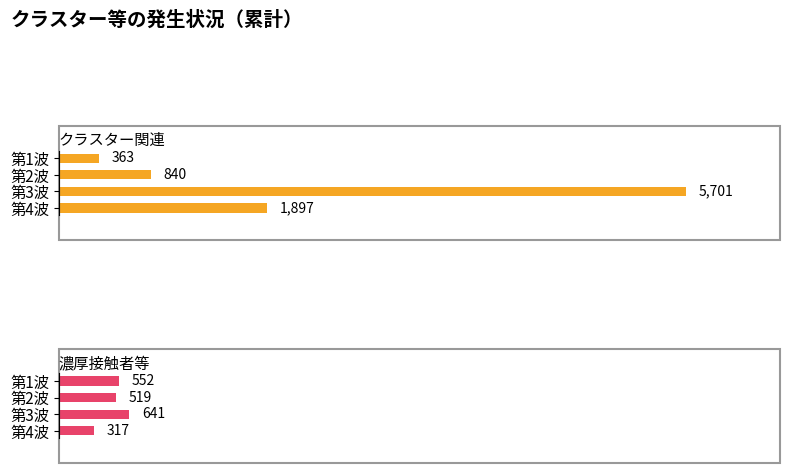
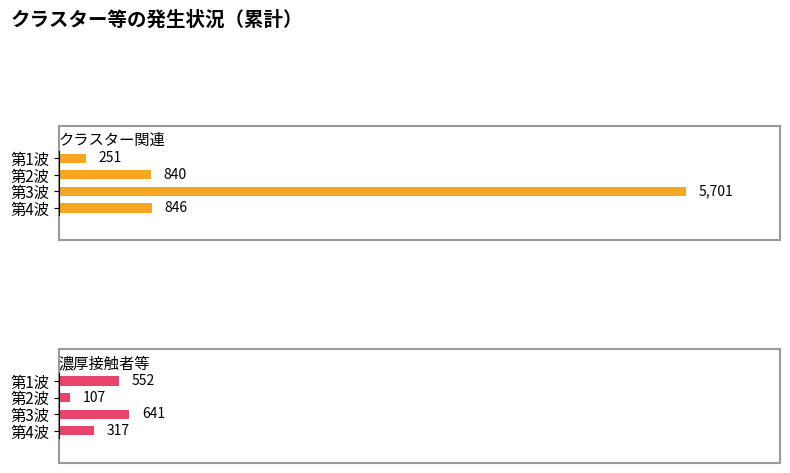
クラスター関連, 第1波: 363 -> 251
クラスター関連, 第4波: 1,897 -> 846
濃厚接触者等, 第2波: 519 -> 107
